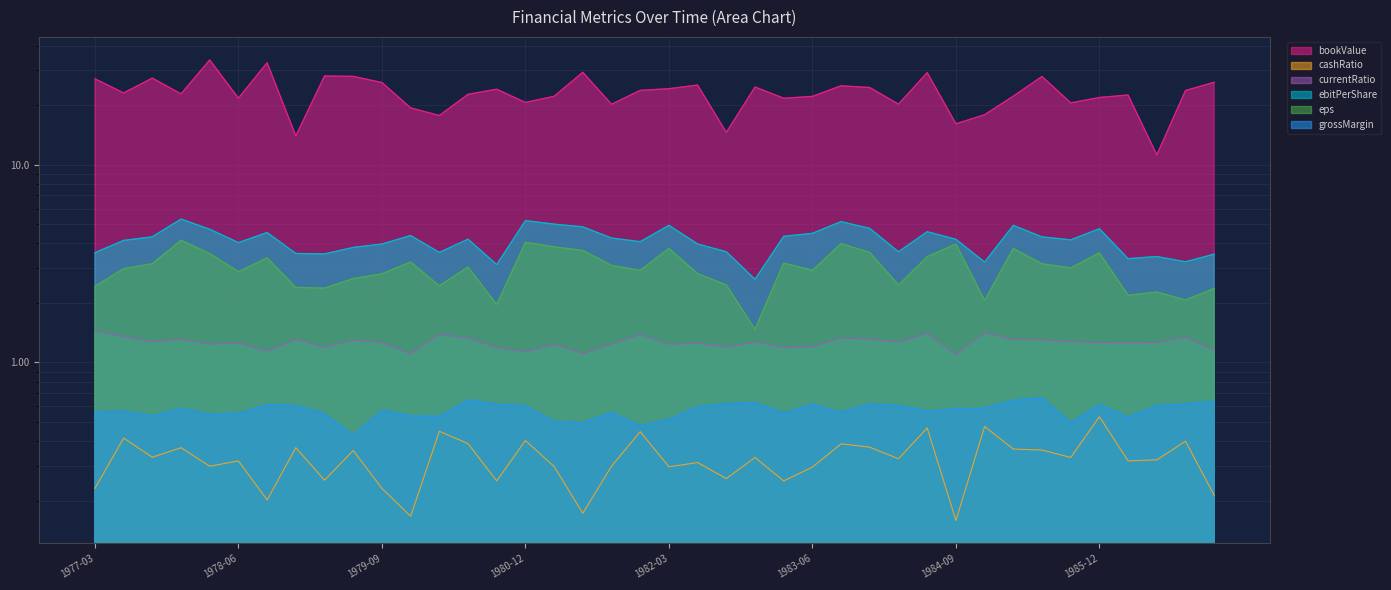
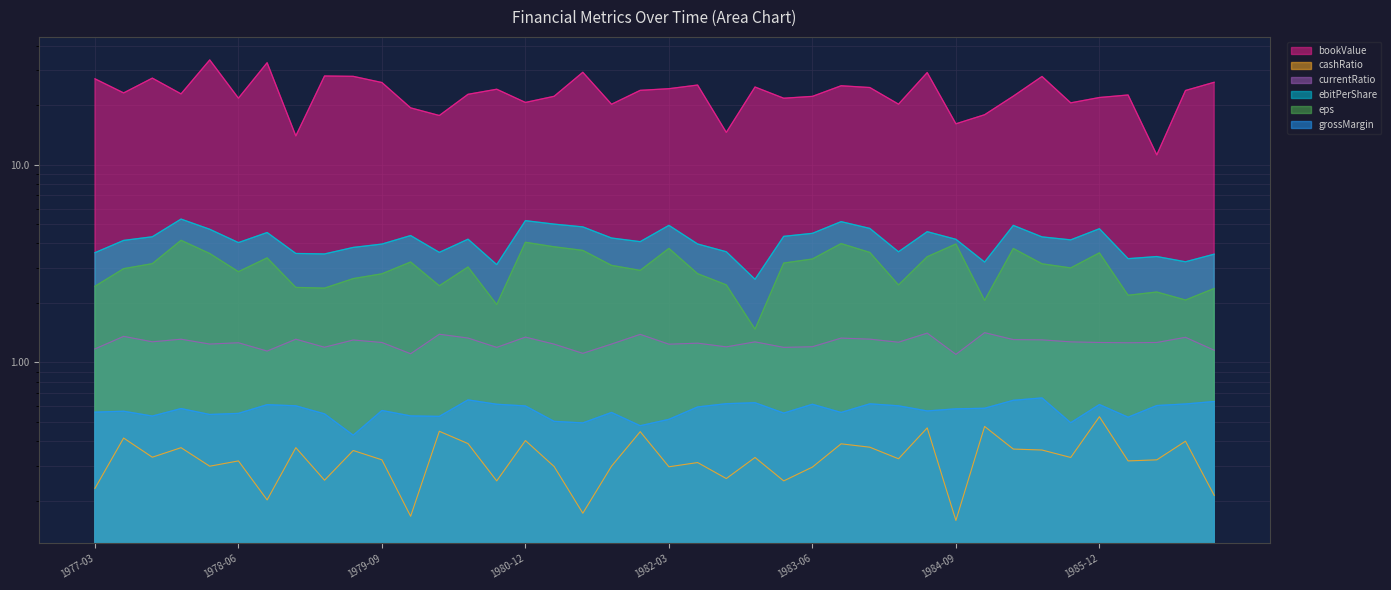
currentRatio, 1977-03: 1.4 -> 1.2
cashRatio, 1979-09: 0.23 -> 0.32
currentRatio, 1980-12: 1.1 -> 1.3
eps, 1983-06: 2.9 -> 3.3
